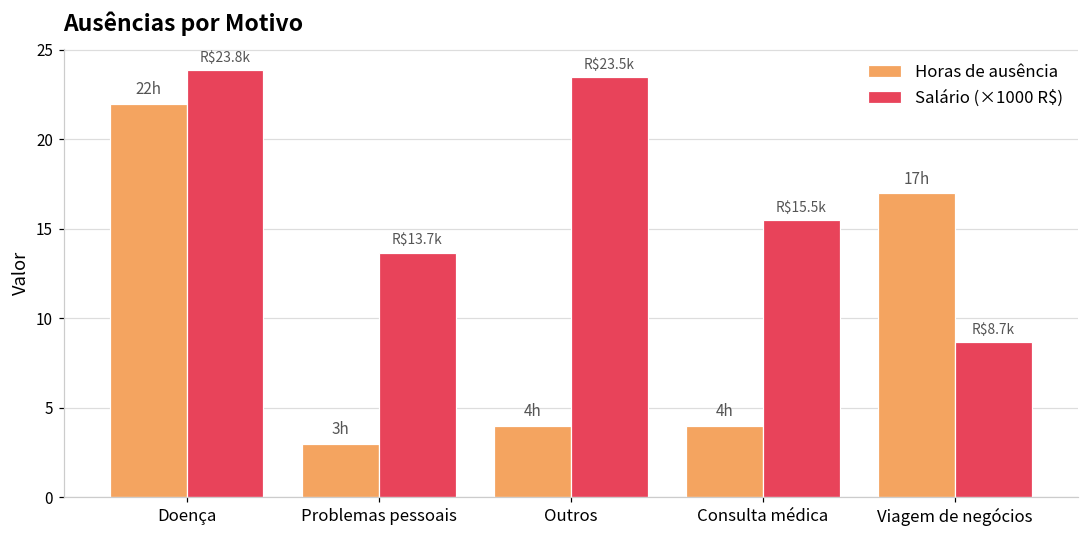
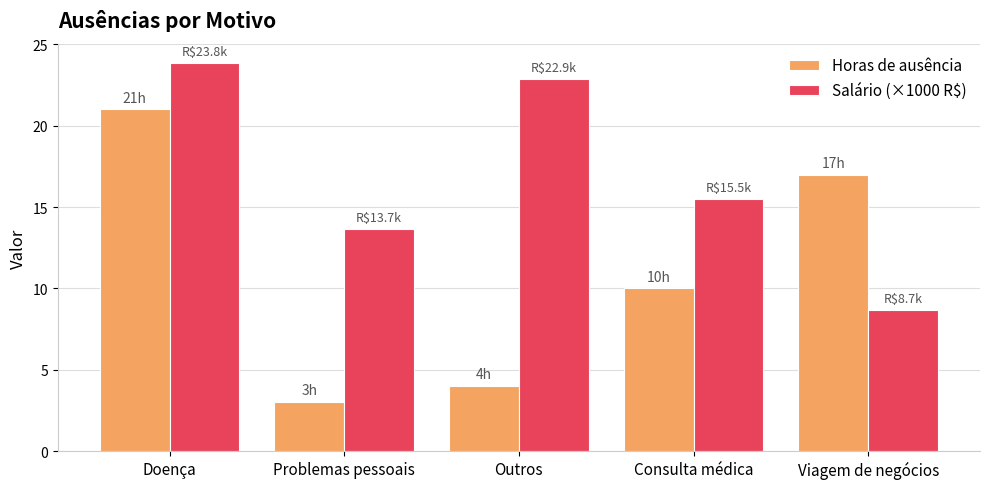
Horas de ausência, Doença: 22h -> 21h
Salário (×1000 R$), Outros: $23.5k -> $22.9k
Horas de ausência, Consulta médica: 4h -> 10h
